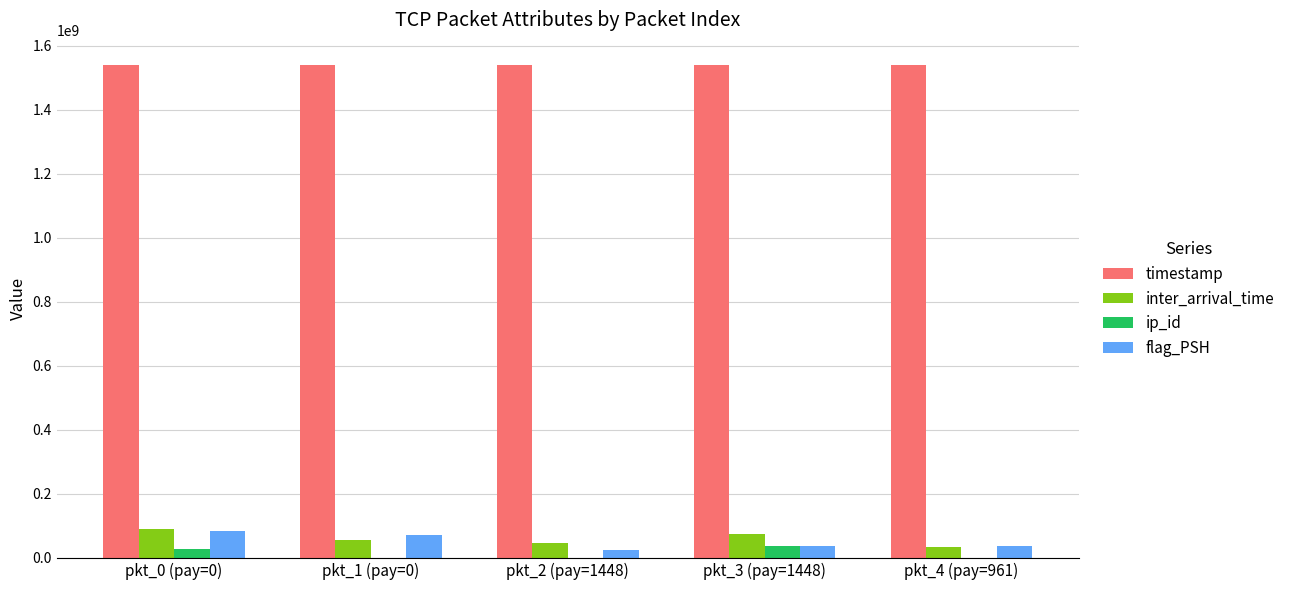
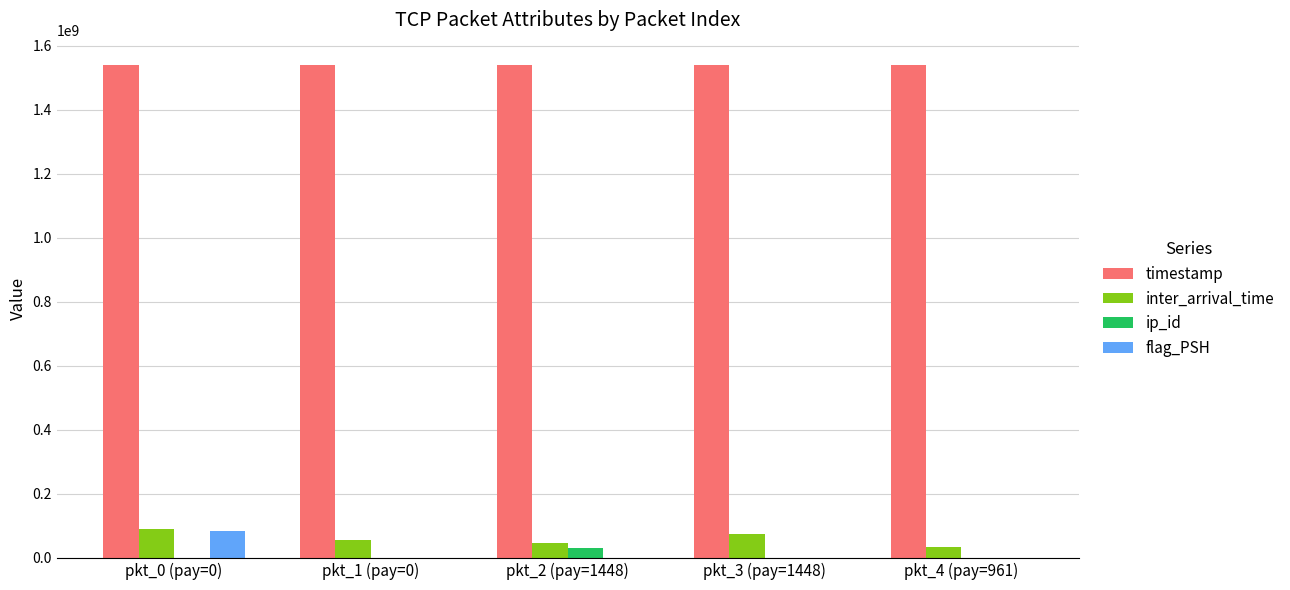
ip_id, pkt_0 (pay=0): 30000000 -> 0
flag_PSH, pkt_1 (pay=0): 70000000 -> 0
ip_id, pkt_2 (pay=1448): 0 -> 30000000
flag_PSH, pkt_2 (pay=1448): 30000000 -> 0
ip_id, pkt_3 (pay=1448): 40000000 -> 0
flag_PSH, pkt_3 (pay=1448): 40000000 -> 0
flag_PSH, pkt_4 (pay=961): 40000000 -> 0
